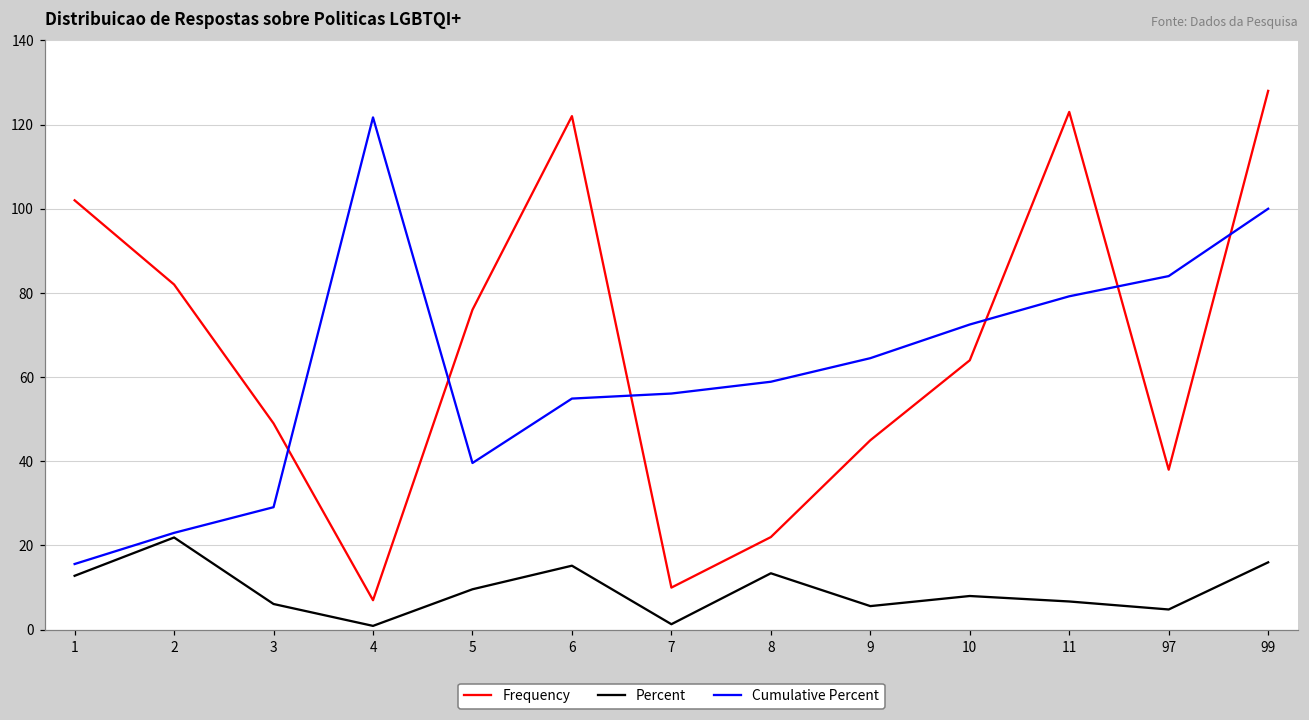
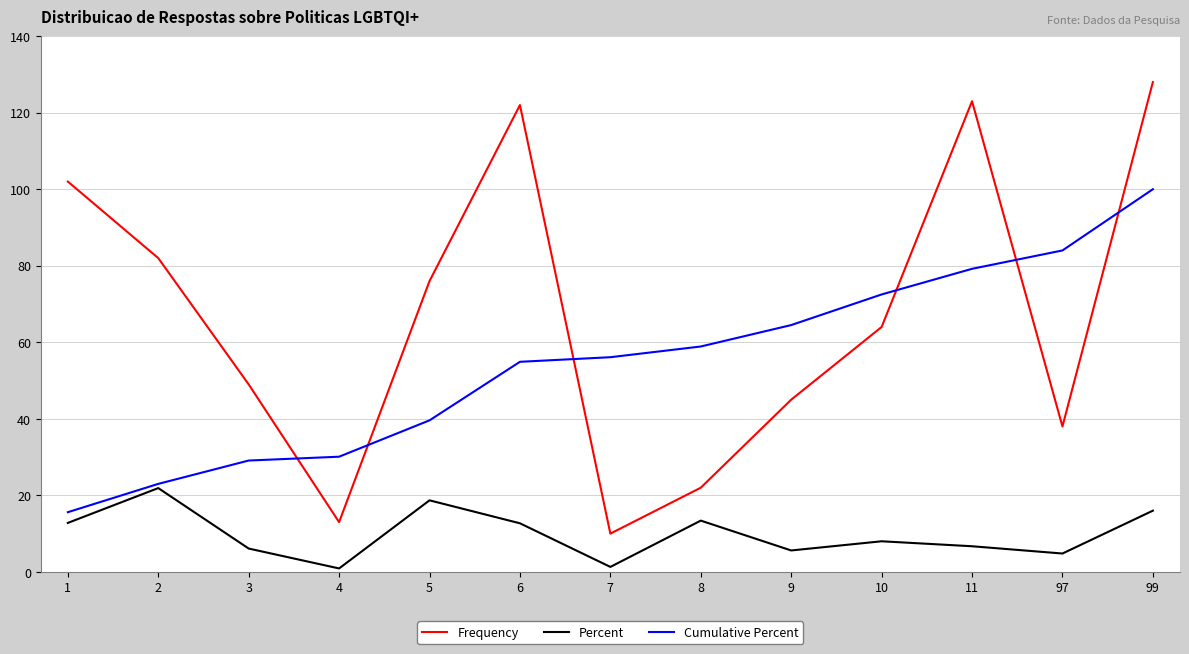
Frequency, 4: 7 -> 13
Cumulative Percent, 4: 122 -> 30
Percent, 5: 10 -> 19
Percent, 6: 15 -> 13
